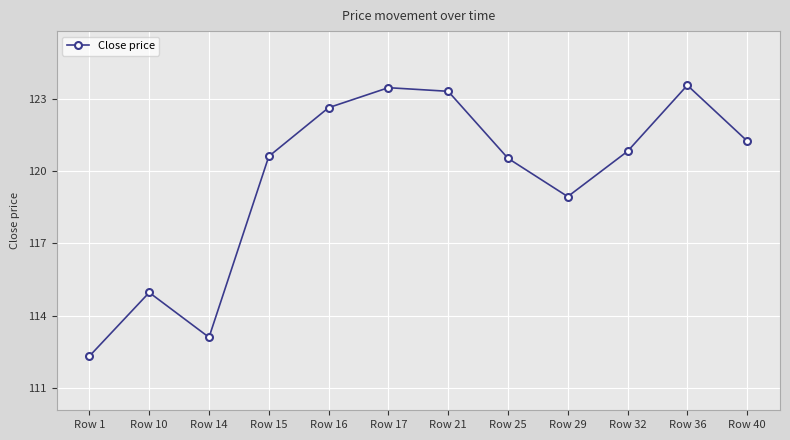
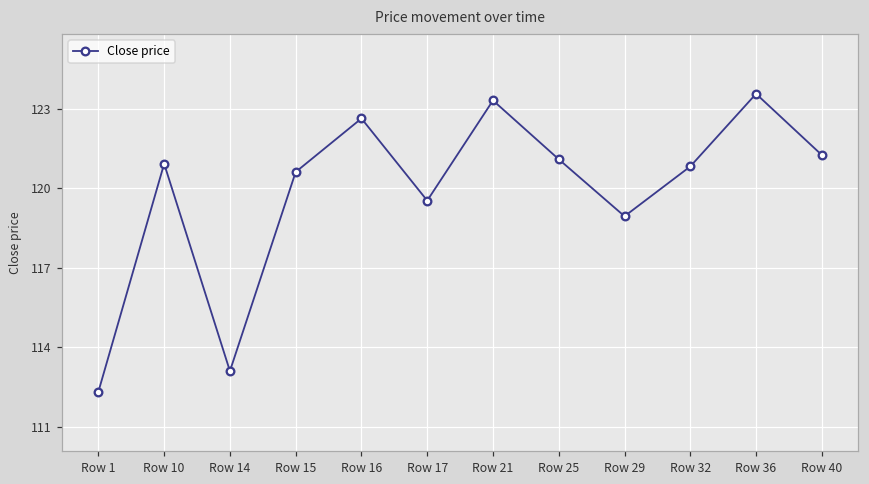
Row 10: 115.0 -> 120.9
Row 17: 123.5 -> 119.5
Row 25: 120.5 -> 121.1
